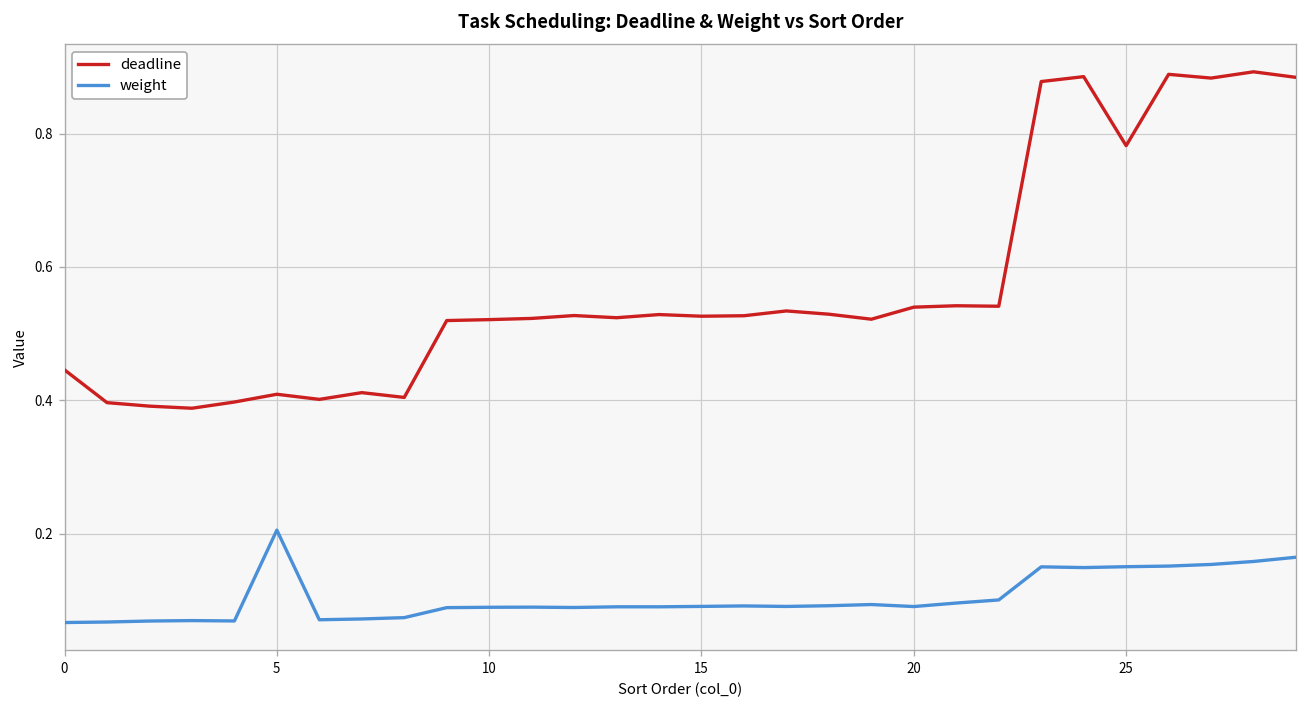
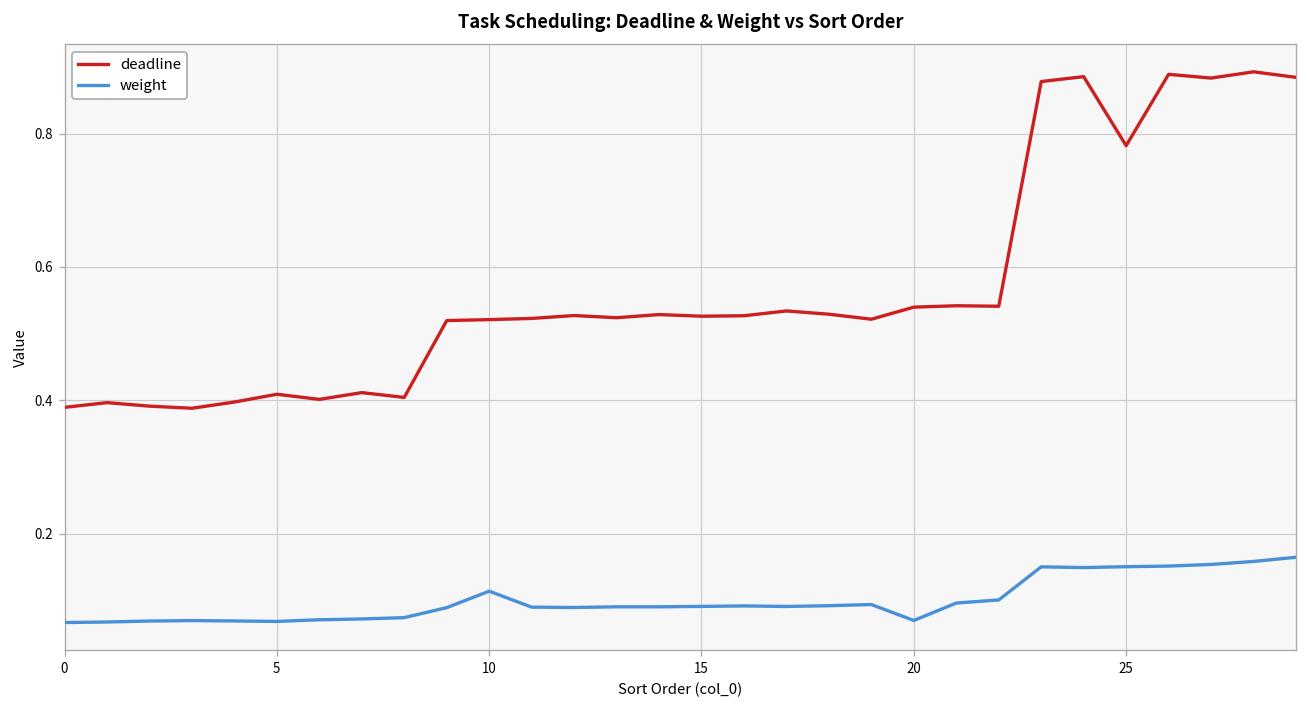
deadline, 0: 0.45 -> 0.39
weight, 5: 0.21 -> 0.07
weight, 10: 0.09 -> 0.11
weight, 20: 0.09 -> 0.07
